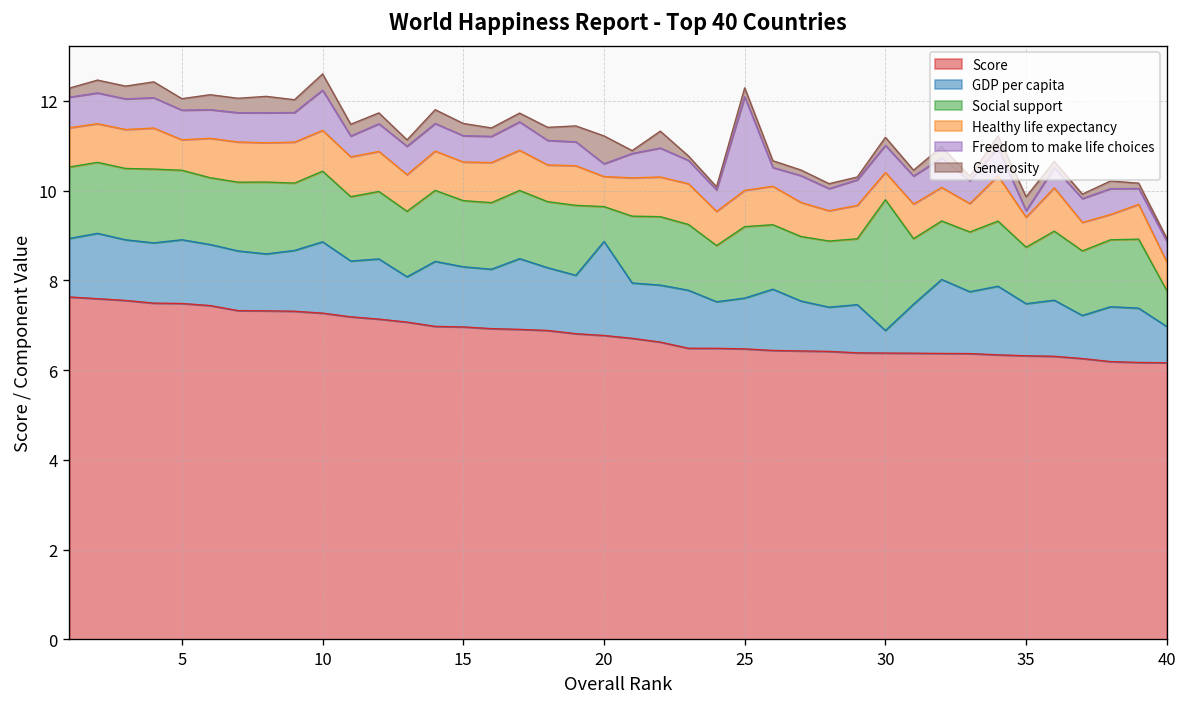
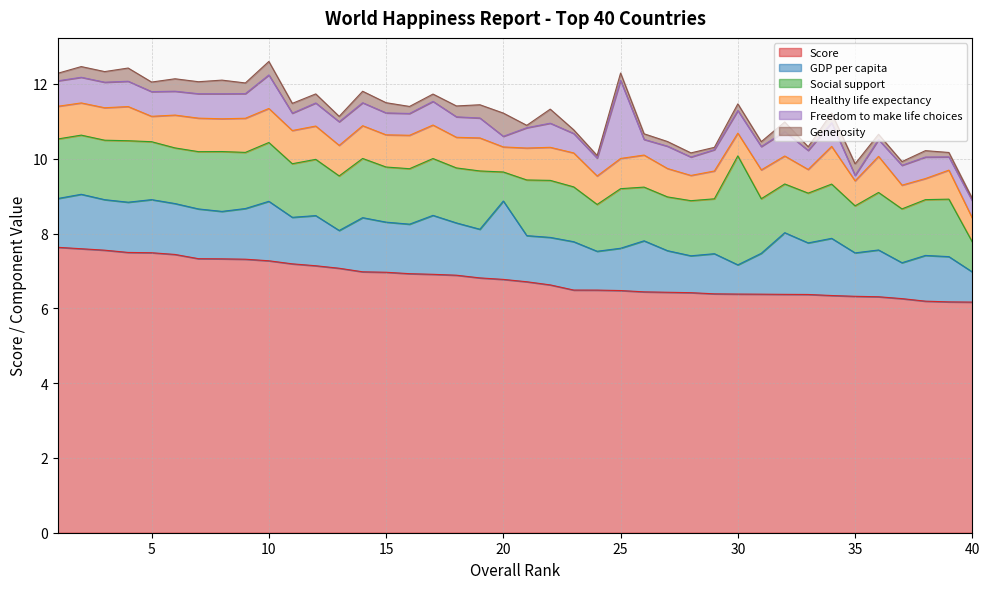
GDP per capita, 30: 0.5 -> 0.8
